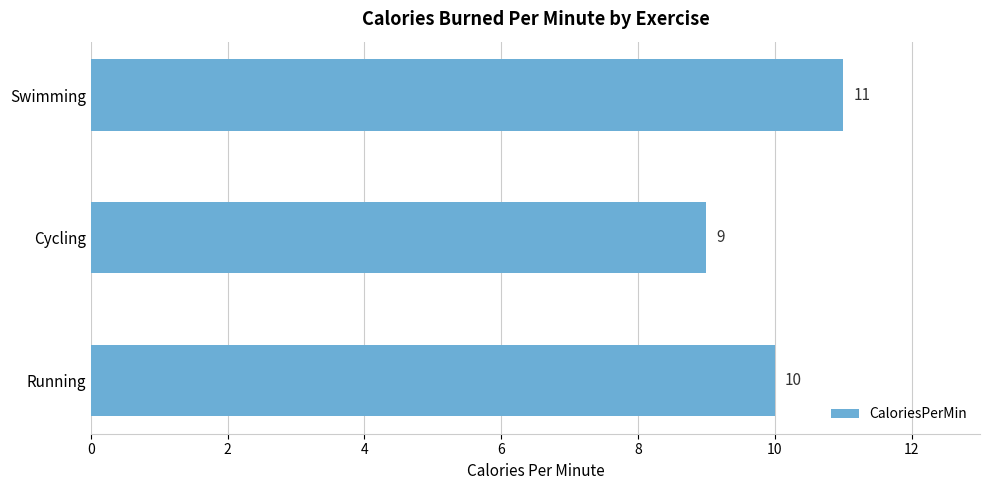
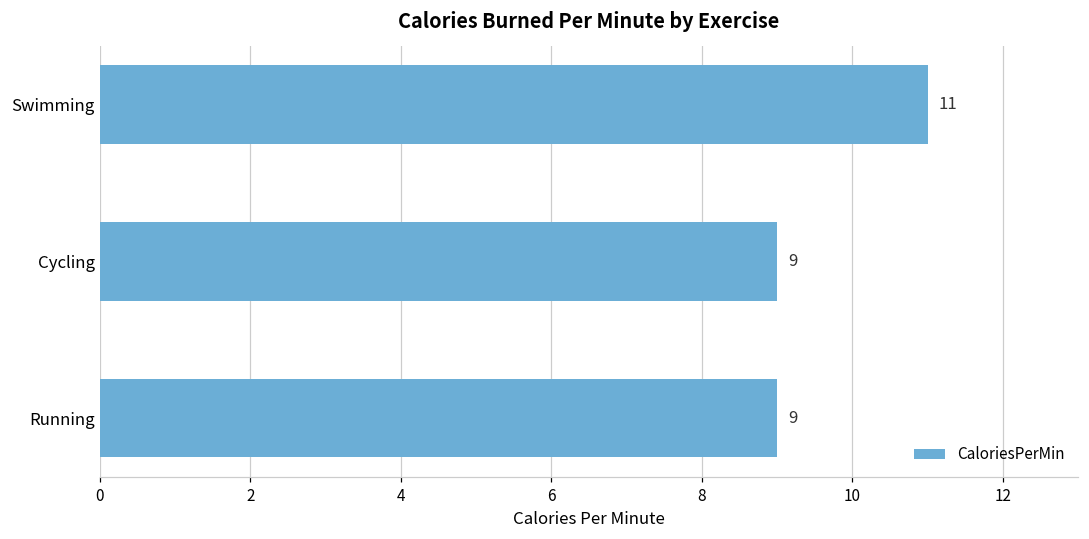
Running: 10 -> 9
